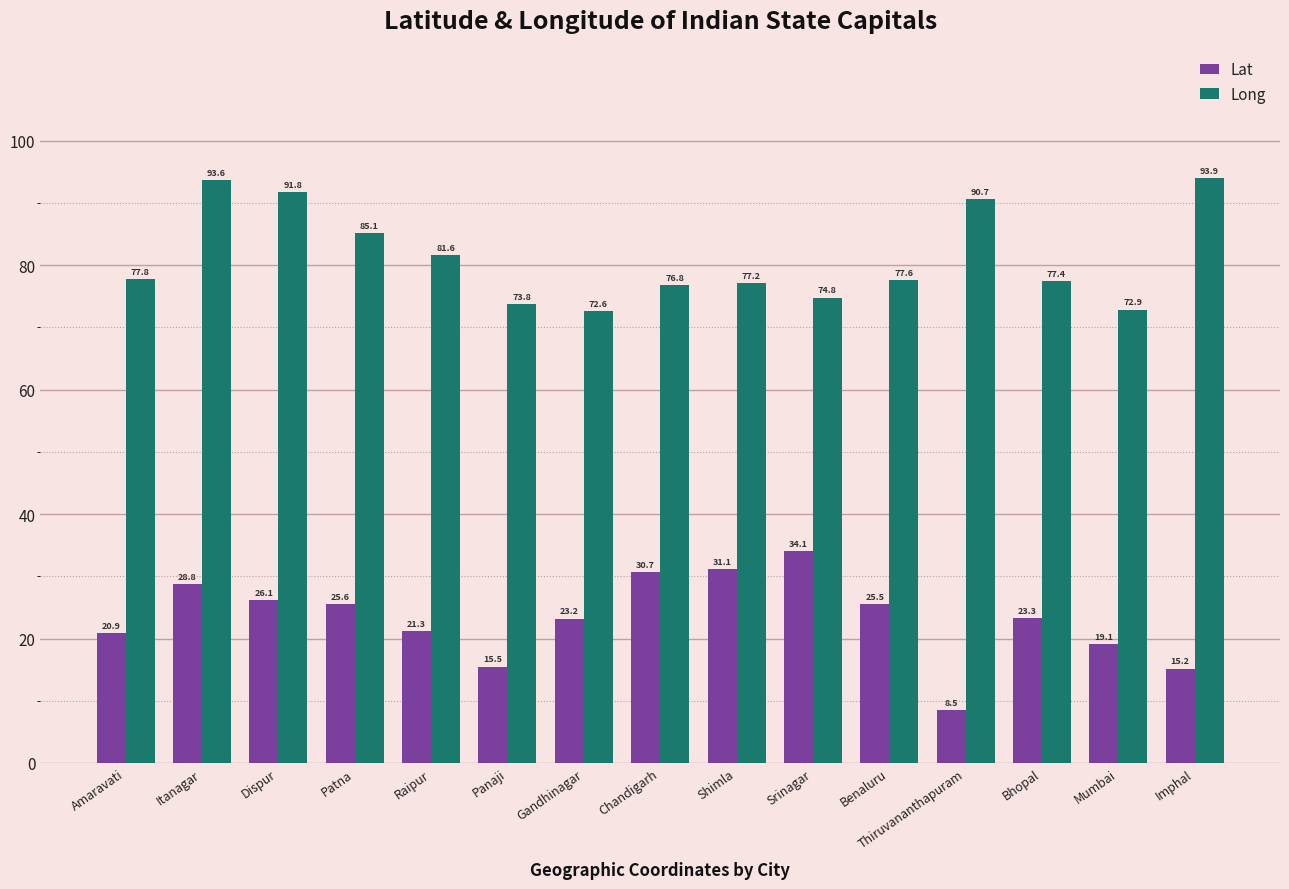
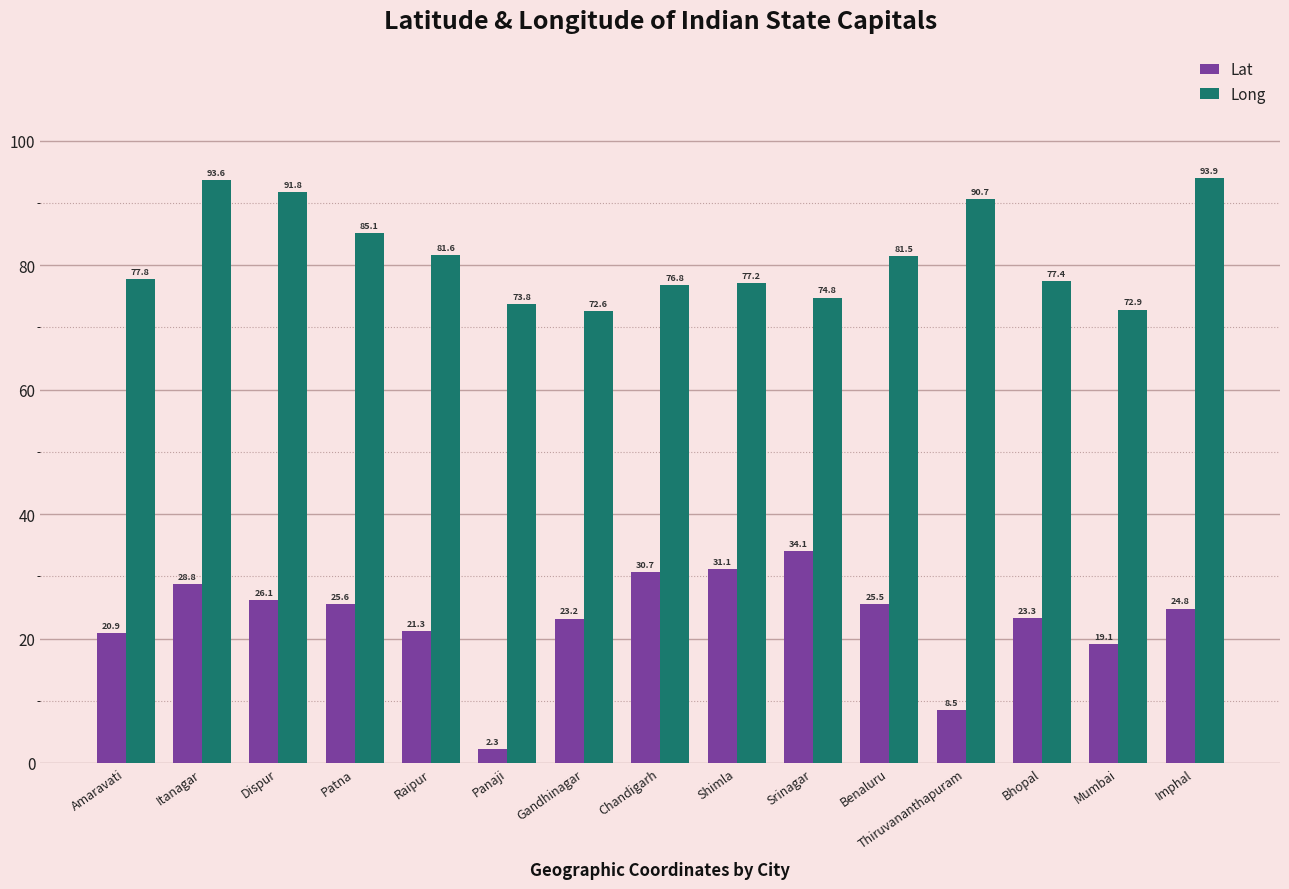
Lat, Panaji: 15.5 -> 2.3
Long, Benaluru: 77.6 -> 81.5
Lat, Imphal: 15.2 -> 24.8
